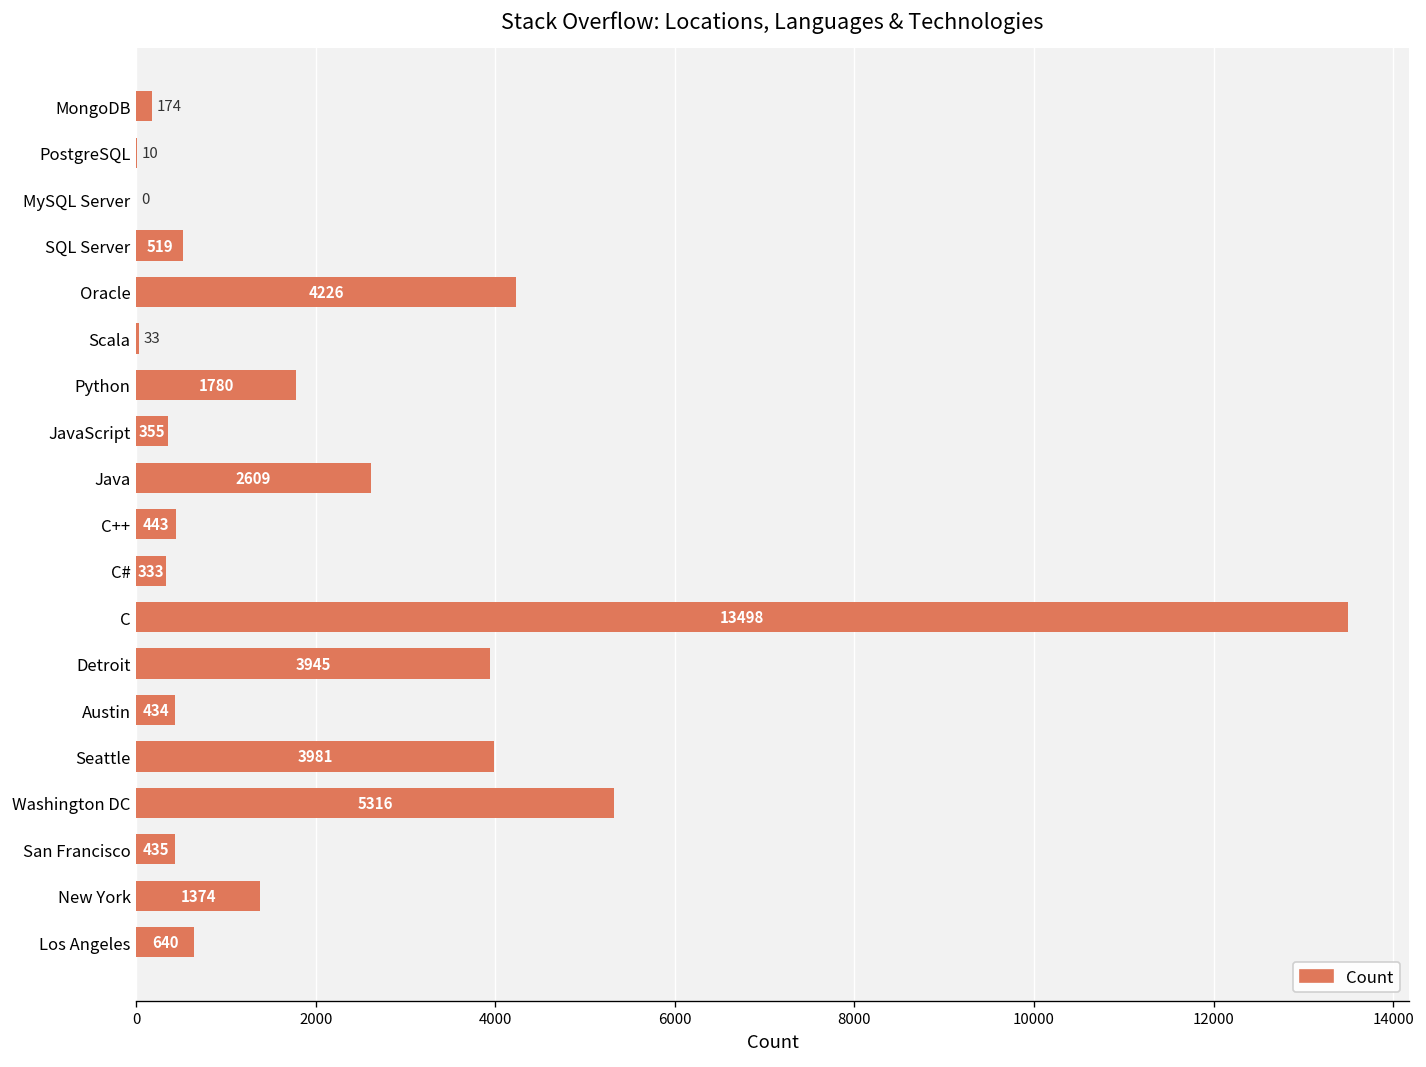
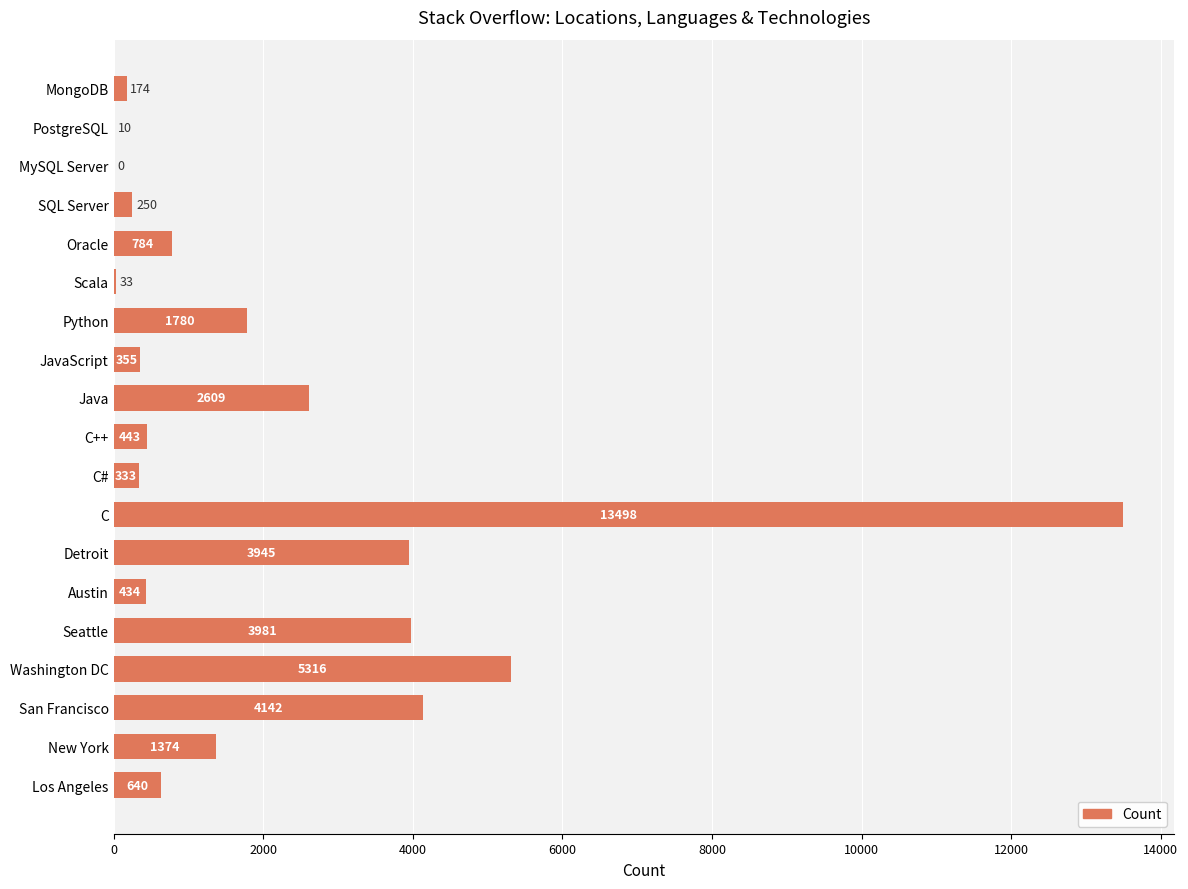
SQL Server: 519 -> 250
Oracle: 4226 -> 784
San Francisco: 435 -> 4142
